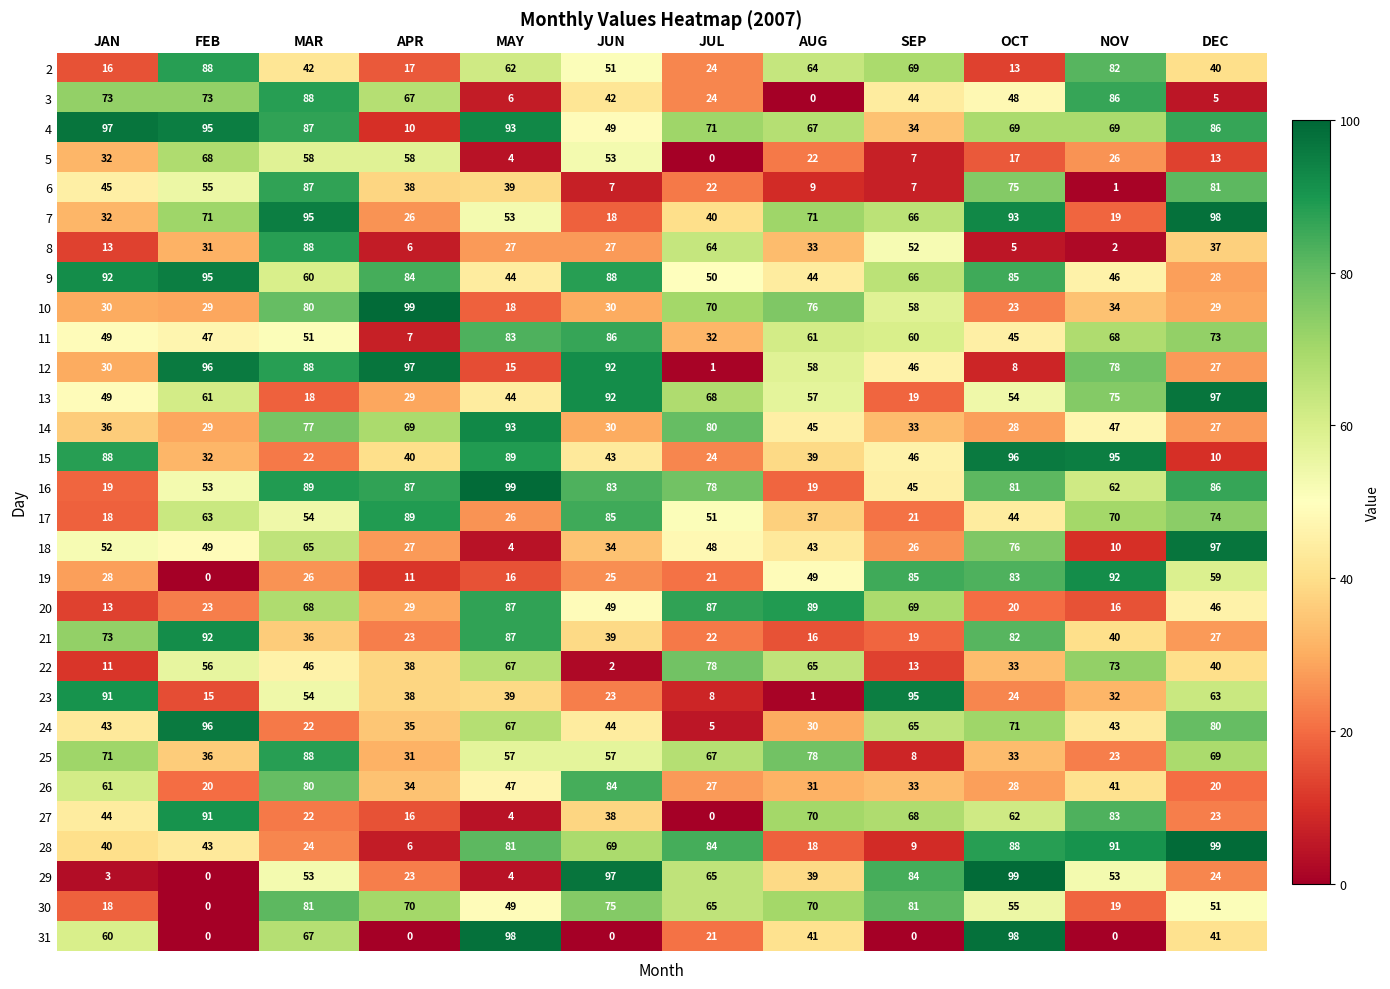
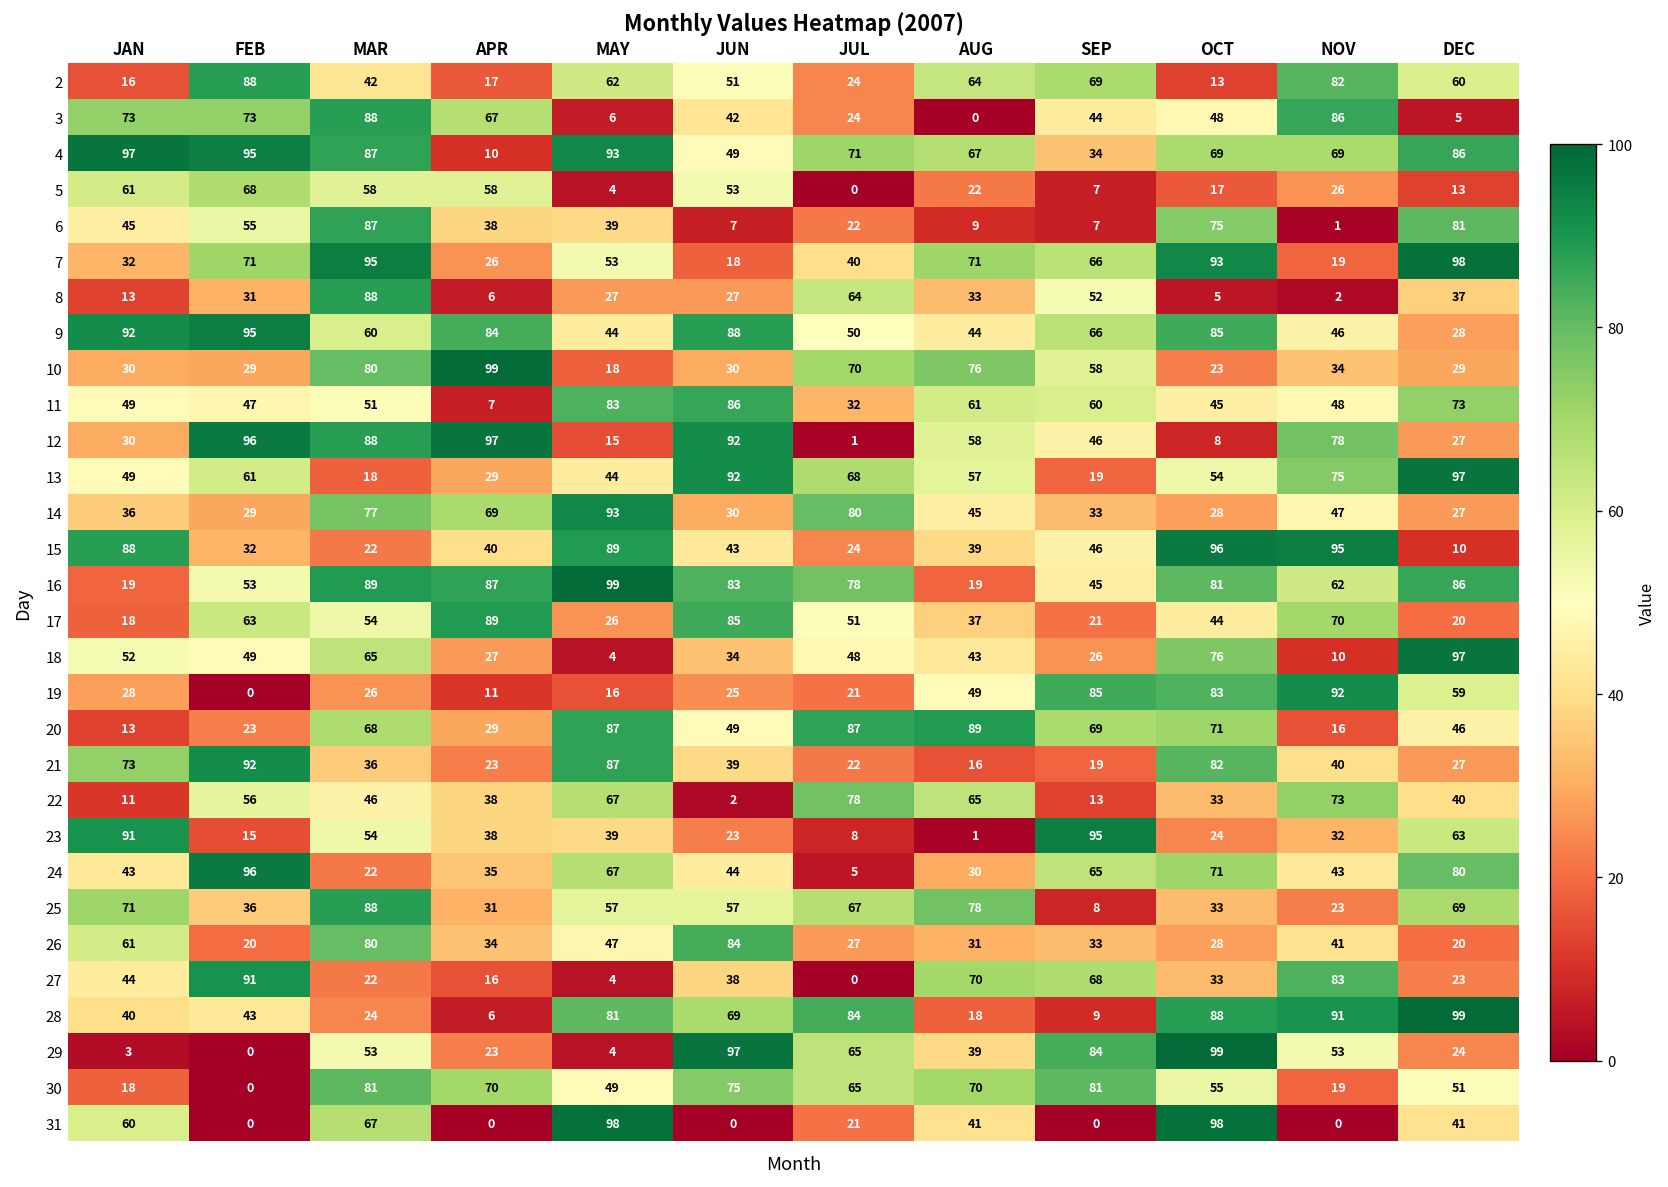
2, DEC: 40 -> 60
5, JAN: 32 -> 61
11, NOV: 68 -> 48
17, DEC: 74 -> 20
20, OCT: 20 -> 71
27, OCT: 62 -> 33
